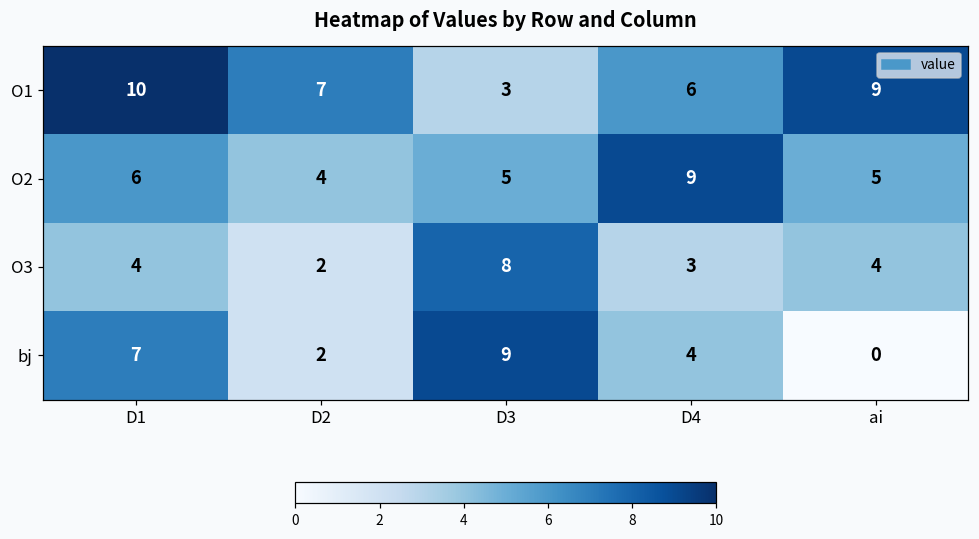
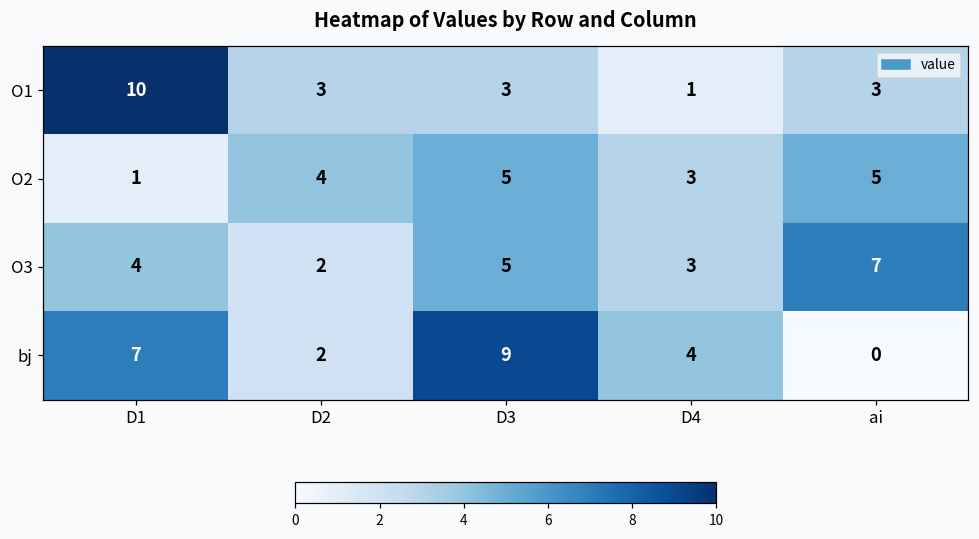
O1, D2: 7 -> 3
O1, D4: 6 -> 1
O1, ai: 9 -> 3
O2, D1: 6 -> 1
O2, D4: 9 -> 3
O3, D3: 8 -> 5
O3, ai: 4 -> 7
